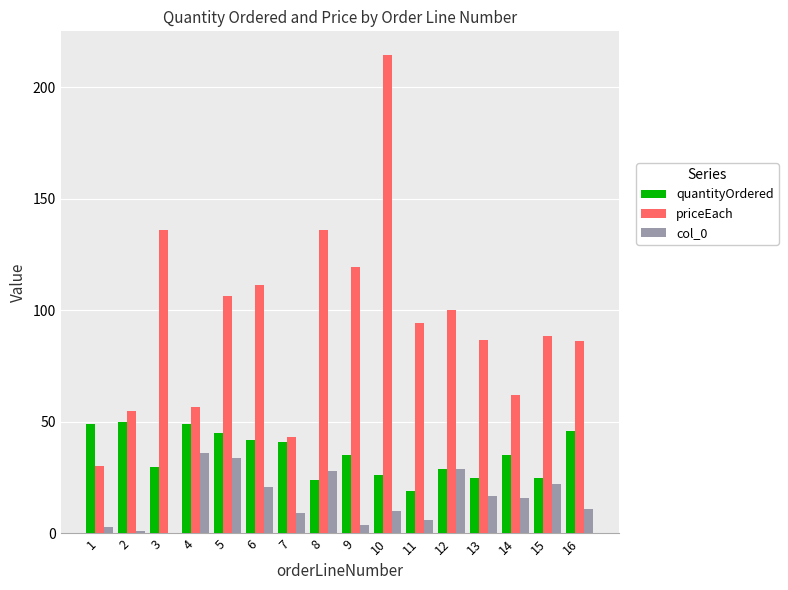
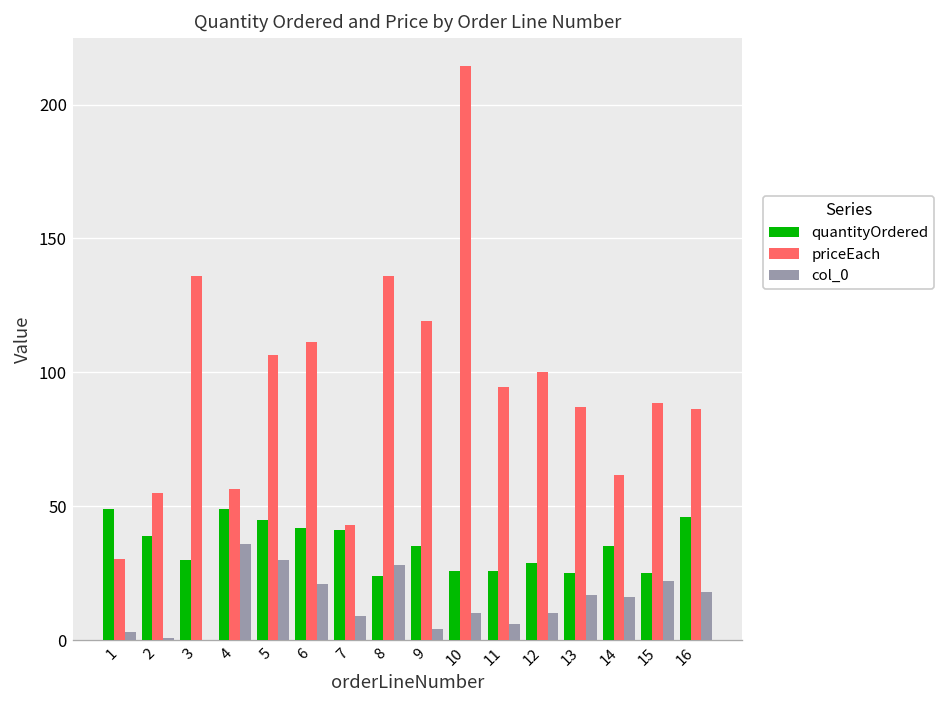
quantityOrdered, 2: 50 -> 39
col_0, 5: 34 -> 30
quantityOrdered, 11: 19 -> 26
col_0, 12: 29 -> 10
col_0, 16: 11 -> 18
